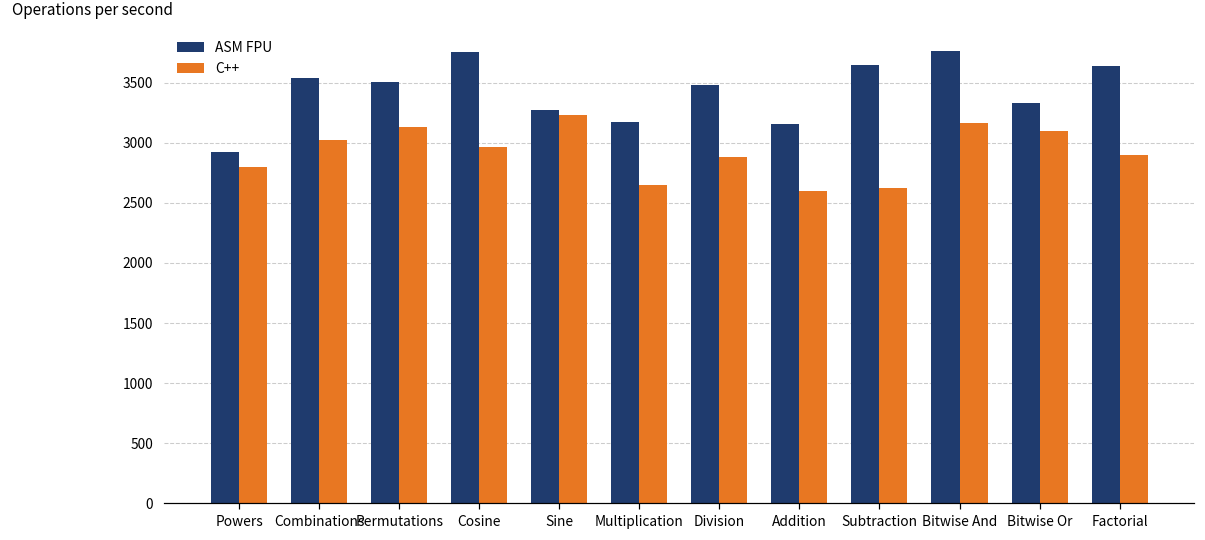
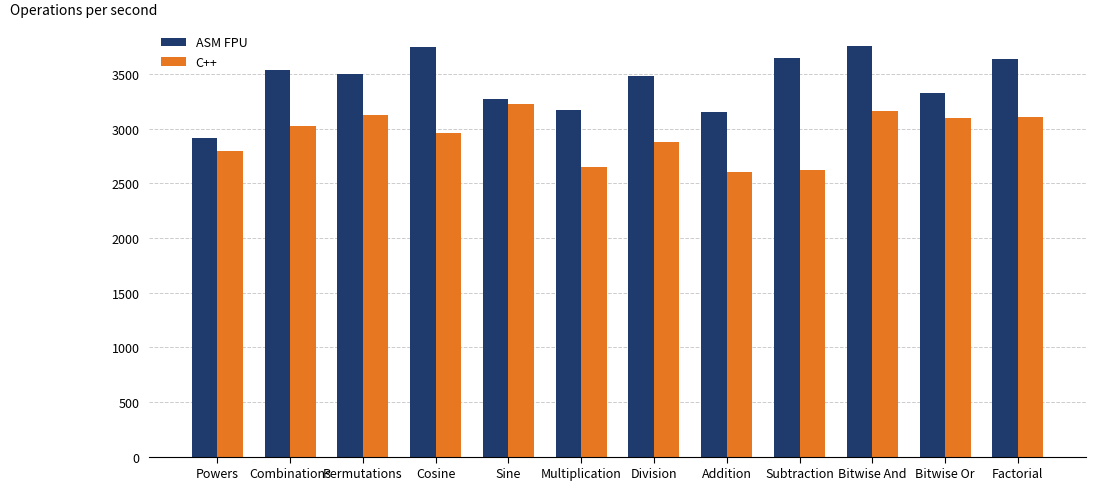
C++, Factorial: 2900 -> 3110
